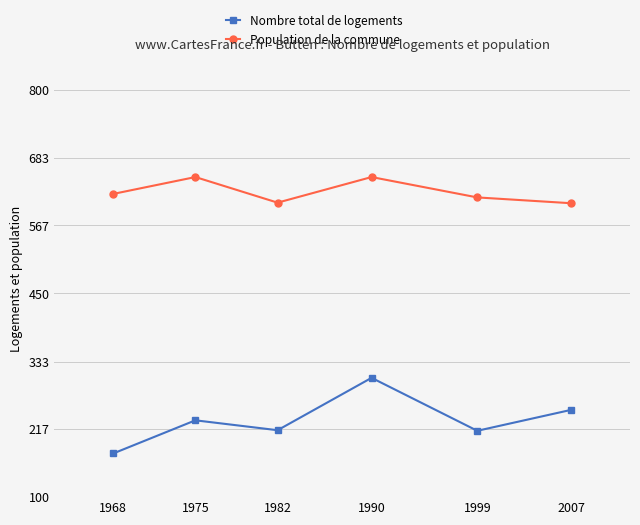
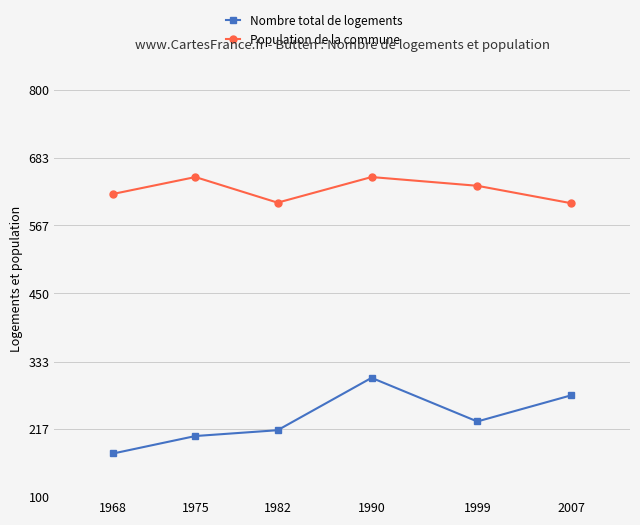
Nombre total de logements, 1975: 230 -> 210
Nombre total de logements, 1999: 210 -> 230
Population de la commune, 1999: 620 -> 640
Nombre total de logements, 2007: 250 -> 280
